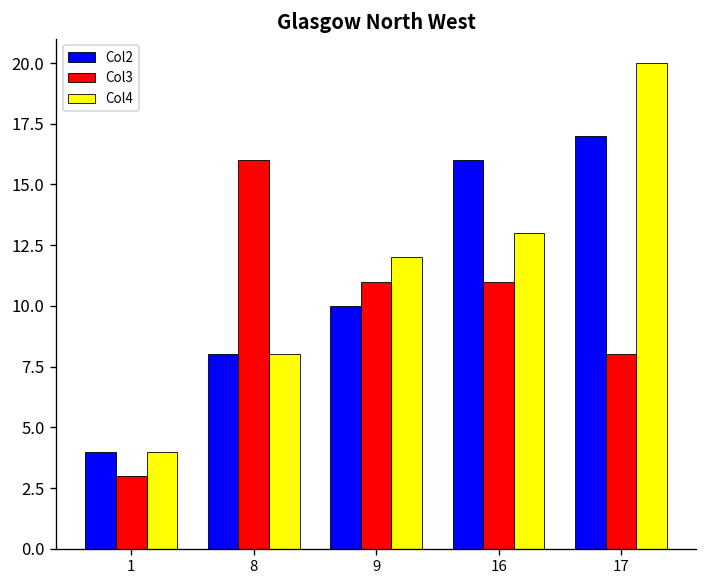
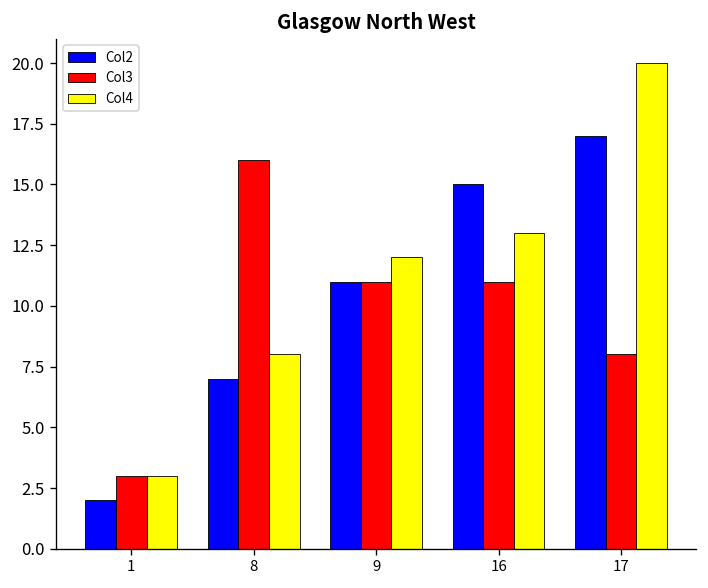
Col2, 1: 4 -> 2
Col4, 1: 4 -> 3
Col2, 8: 8 -> 7
Col2, 9: 10 -> 11
Col2, 16: 16 -> 15
